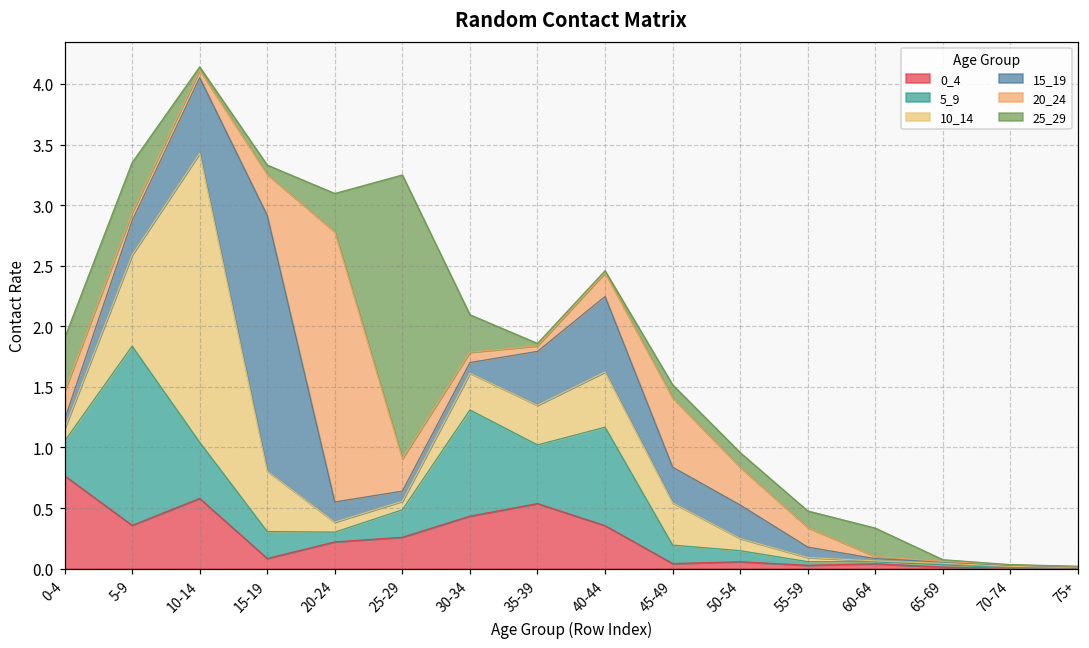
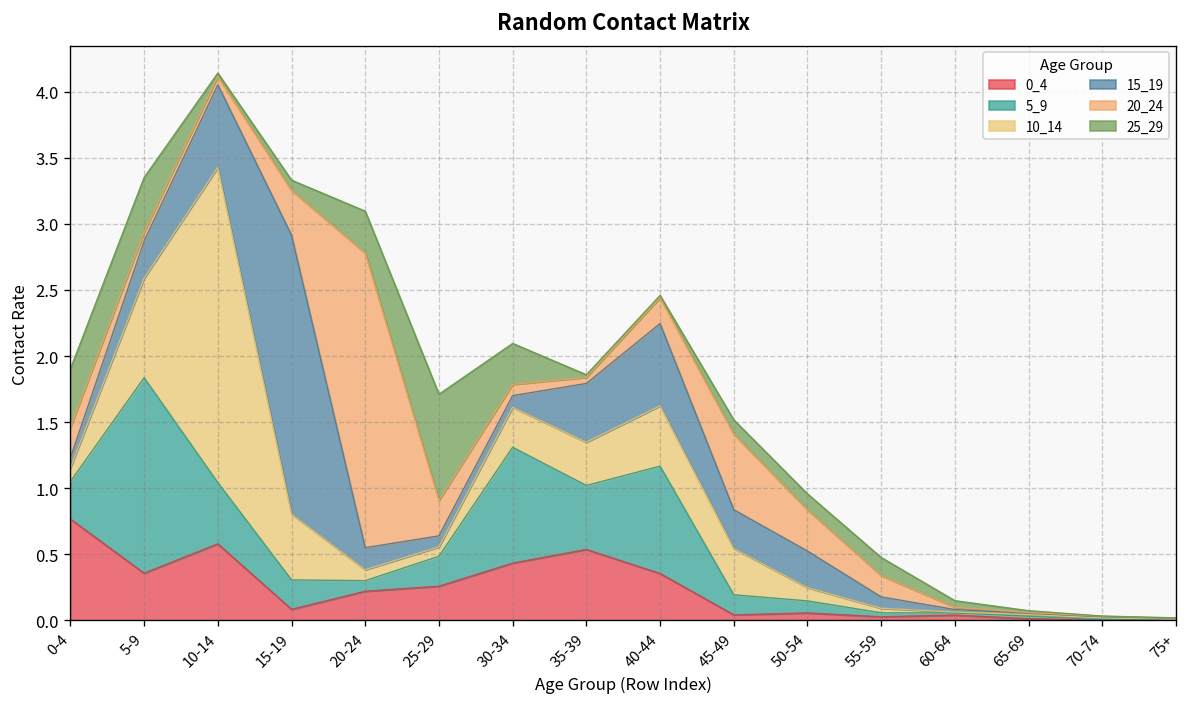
25_29, 25-29: 2.34 -> 0.80
25_29, 60-64: 0.23 -> 0.05
